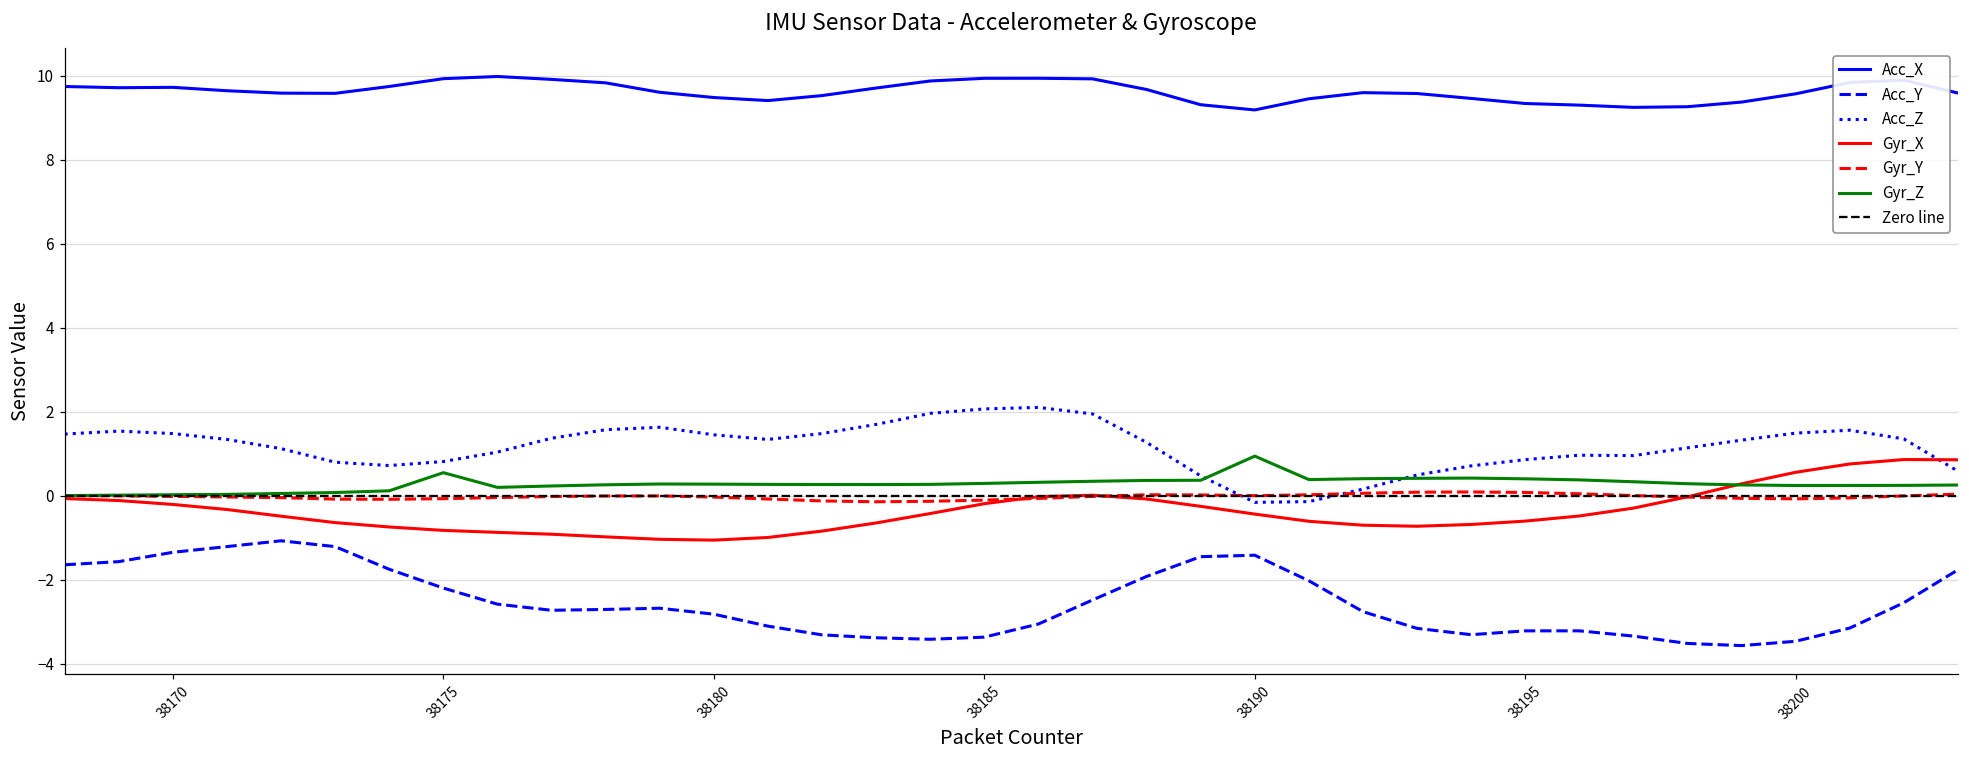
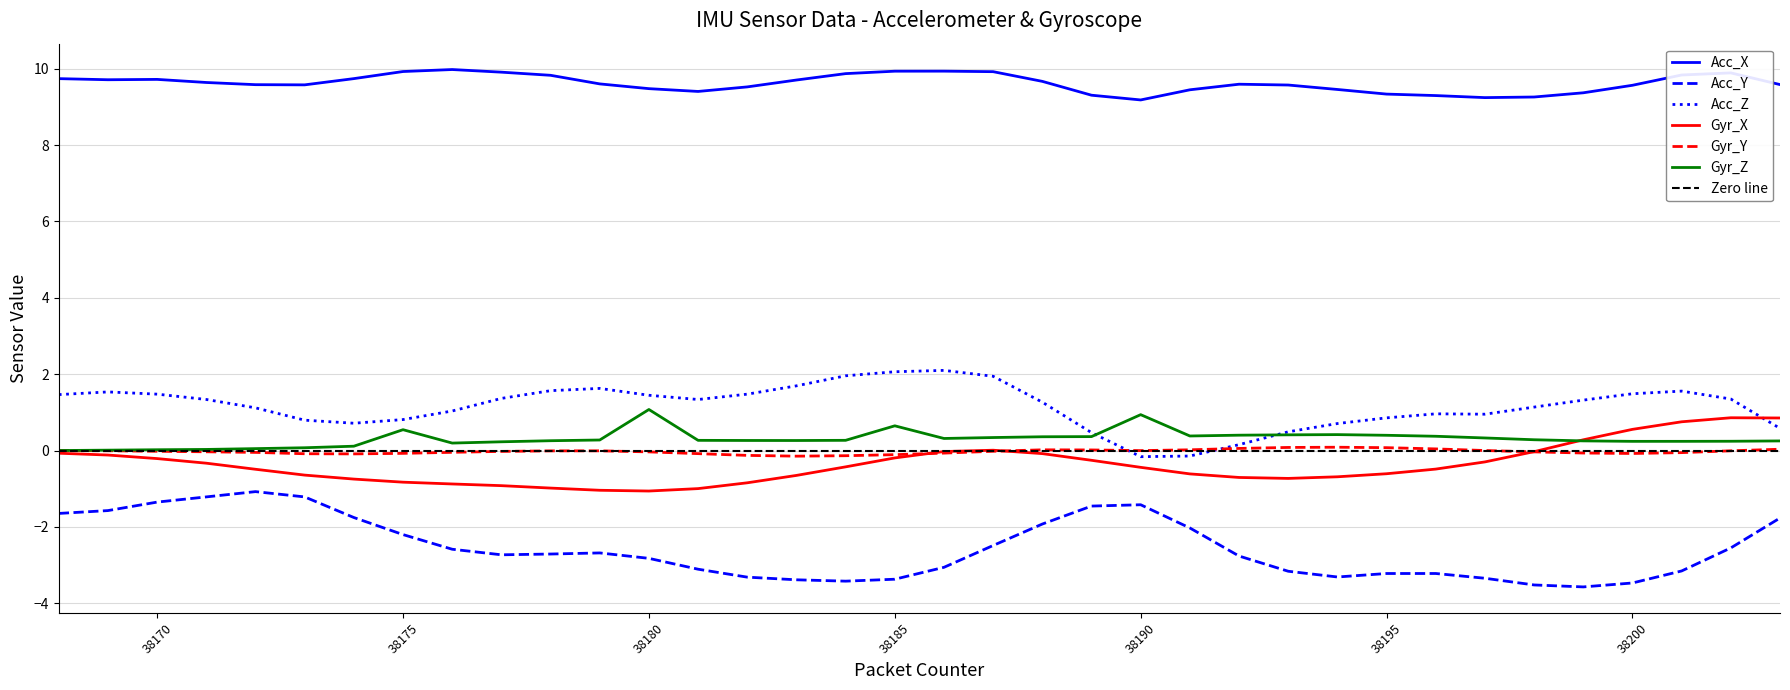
Gyr_Z, 38180: 0.3 -> 1.1
Gyr_Z, 38185: 0.3 -> 0.6
